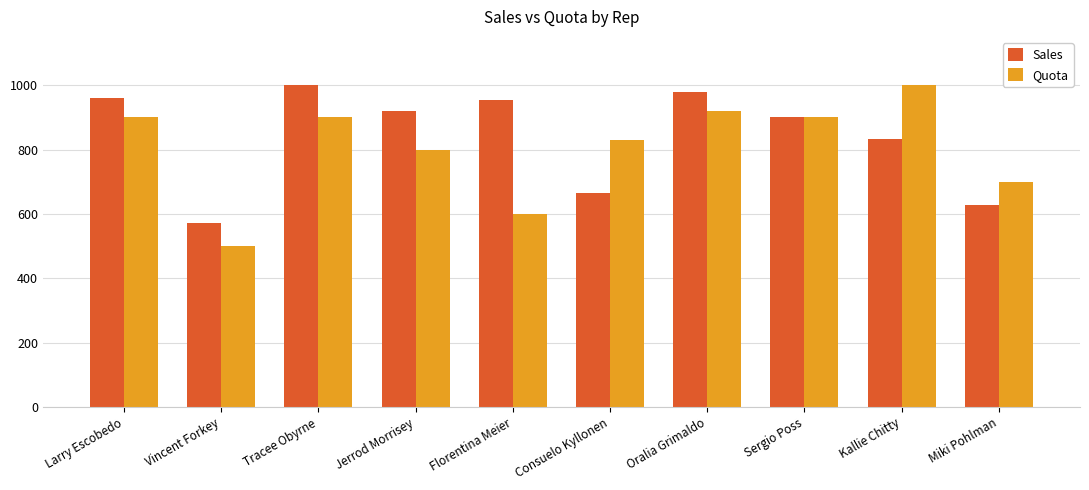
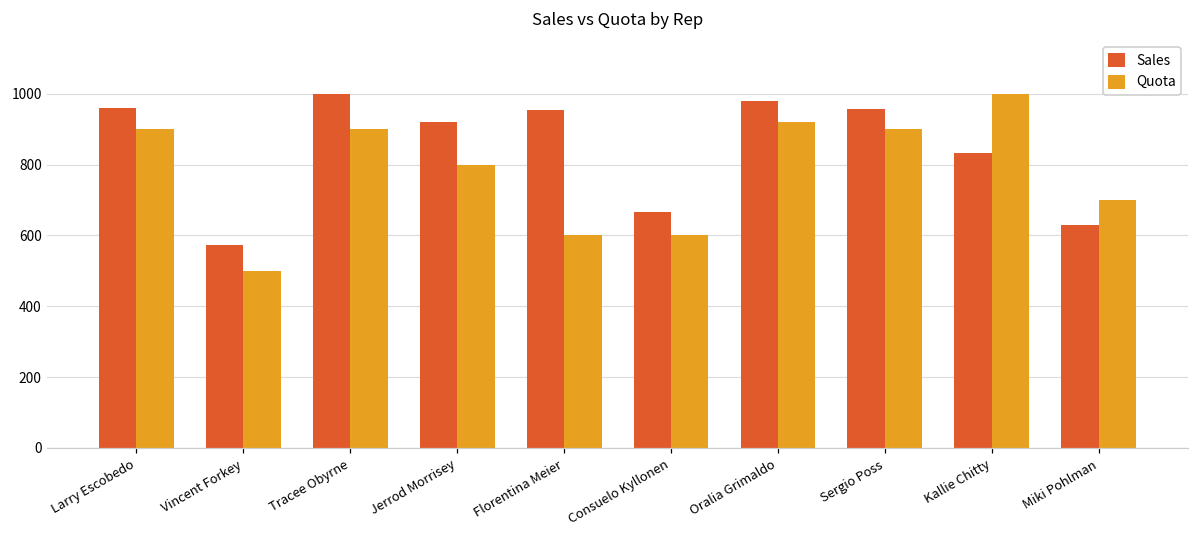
Quota, Consuelo Kyllonen: 830 -> 600
Sales, Sergio Poss: 900 -> 960
